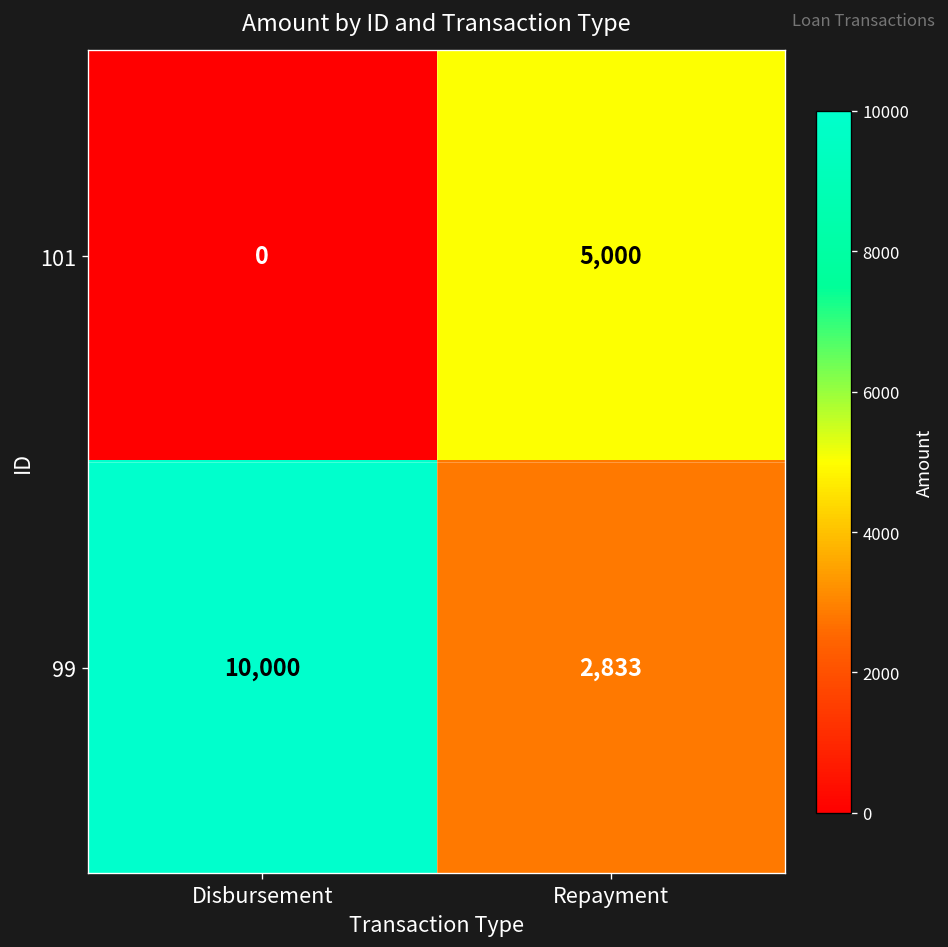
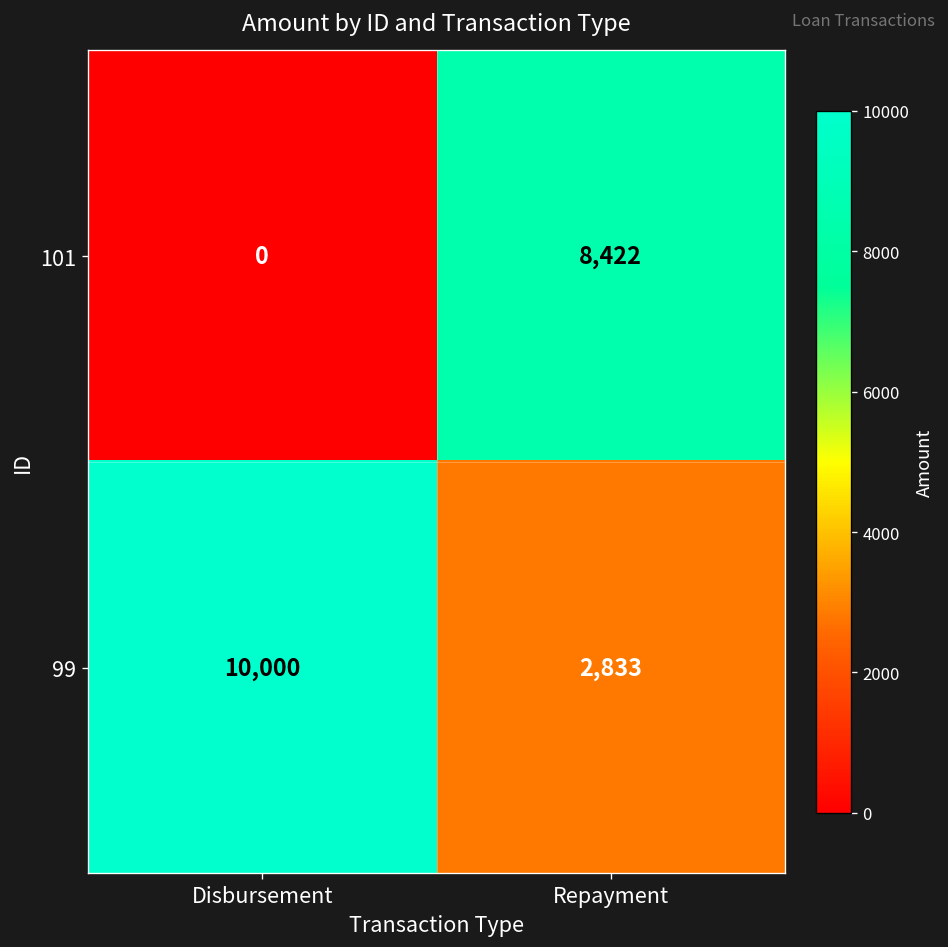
101, Repayment: 5,000 -> 8,422
